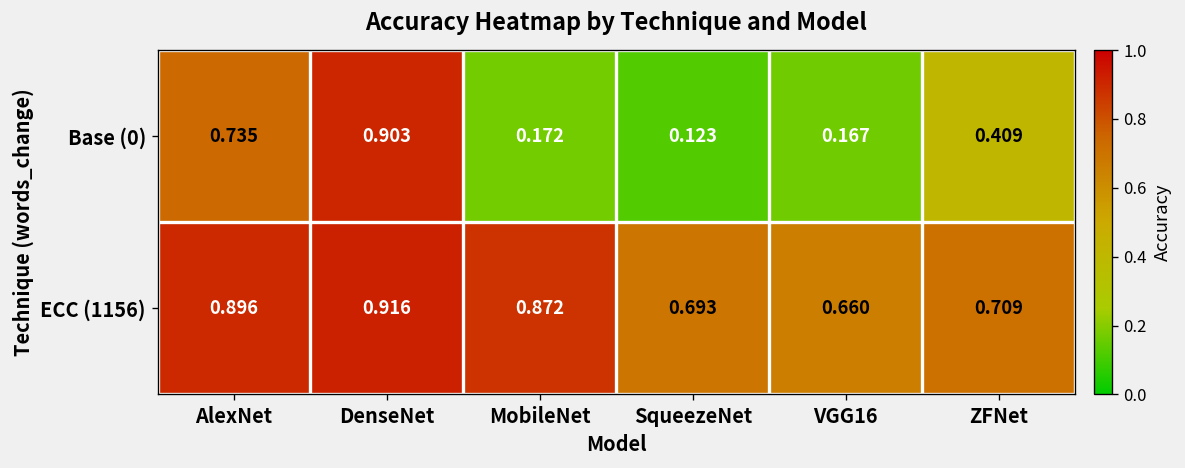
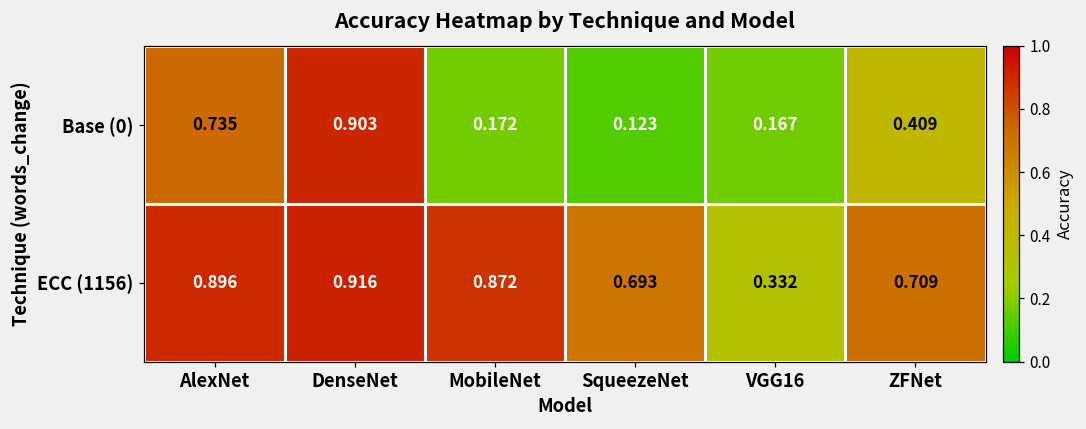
ECC (1156), VGG16: 0.660 -> 0.332
